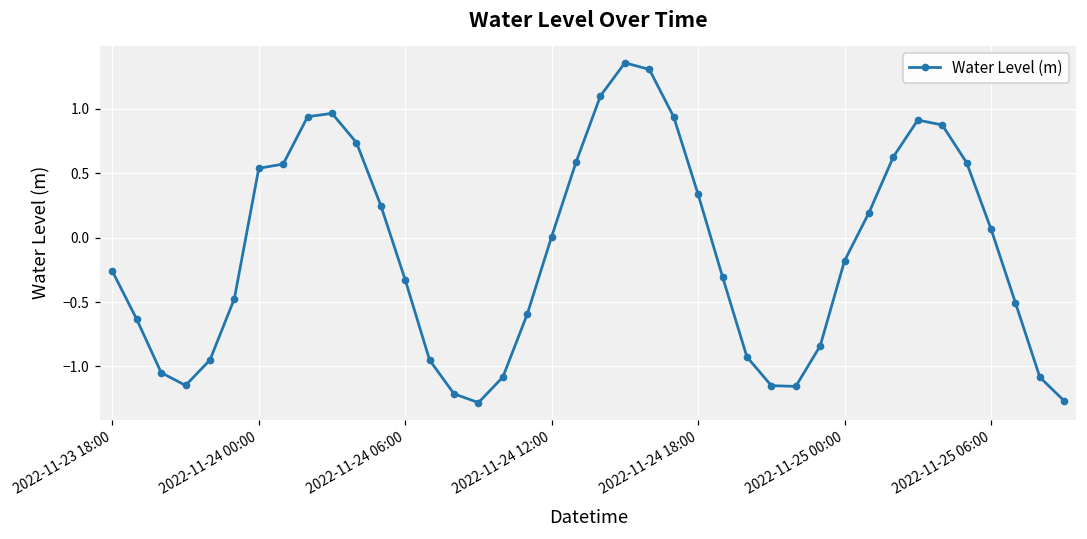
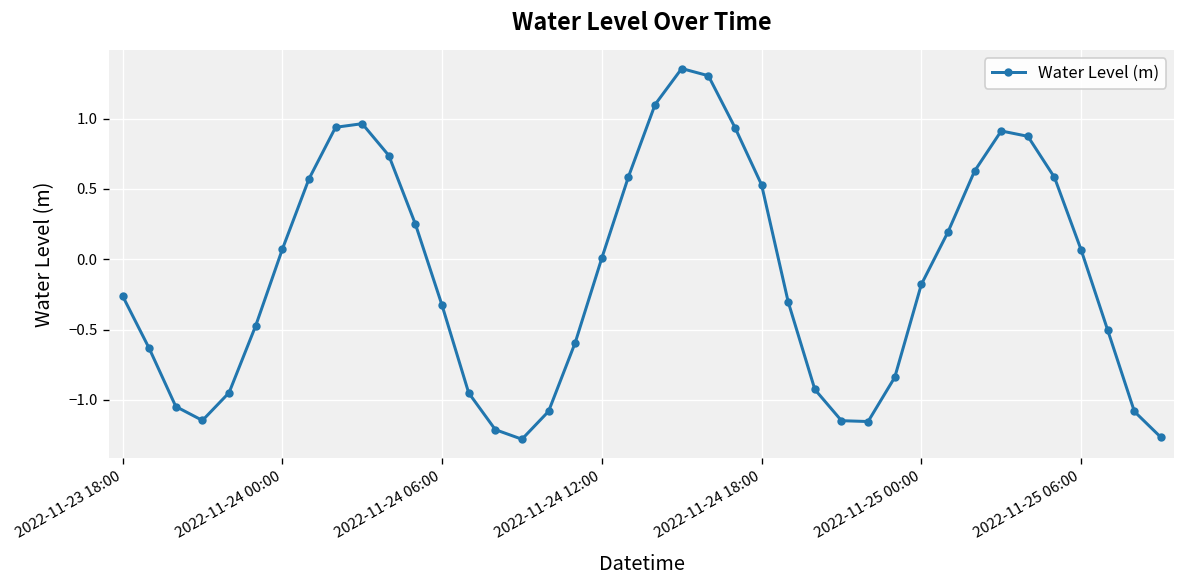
2022-11-24 00:00: 0.54 -> 0.07
2022-11-24 18:00: 0.34 -> 0.53
